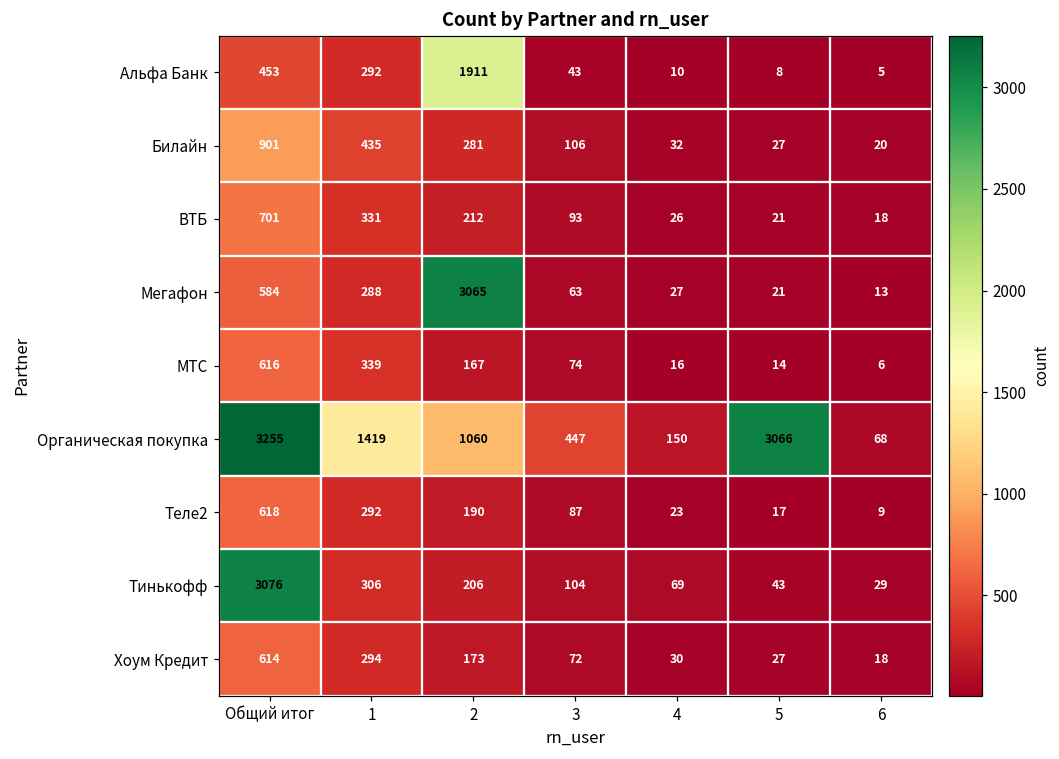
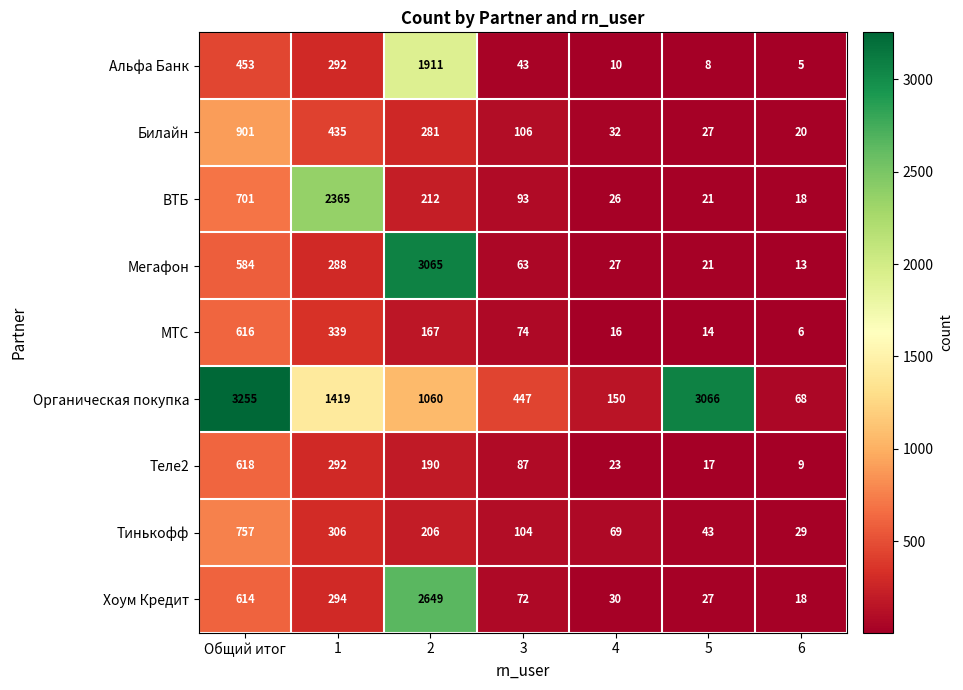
ВТБ, 1: 331 -> 2365
Тинькофф, Общий итог: 3076 -> 757
Хоум Кредит, 2: 173 -> 2649
